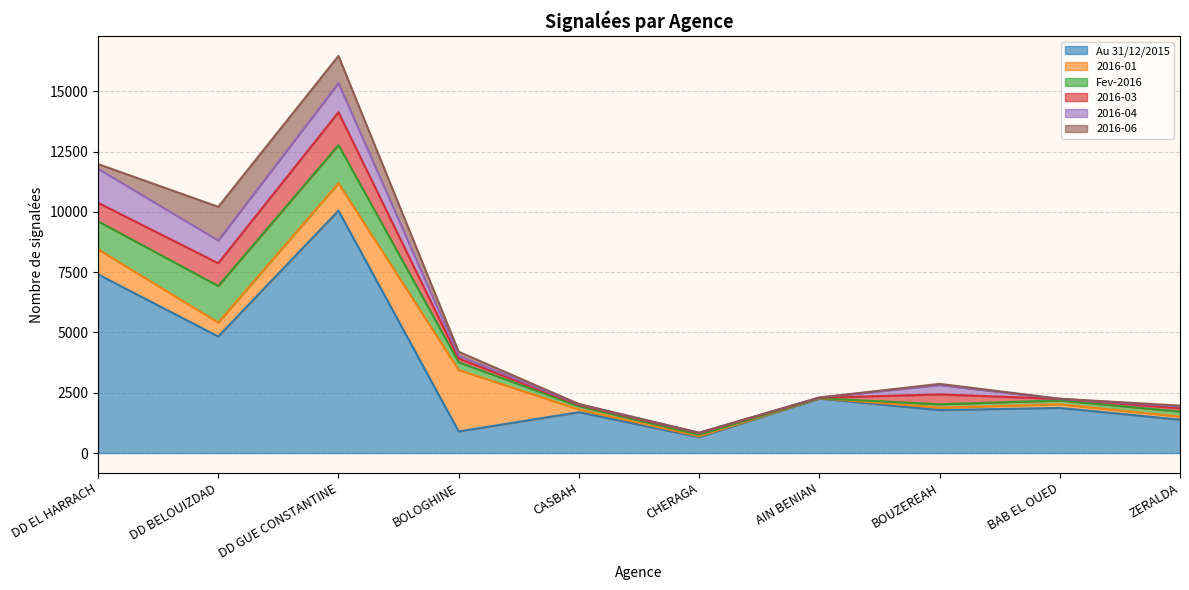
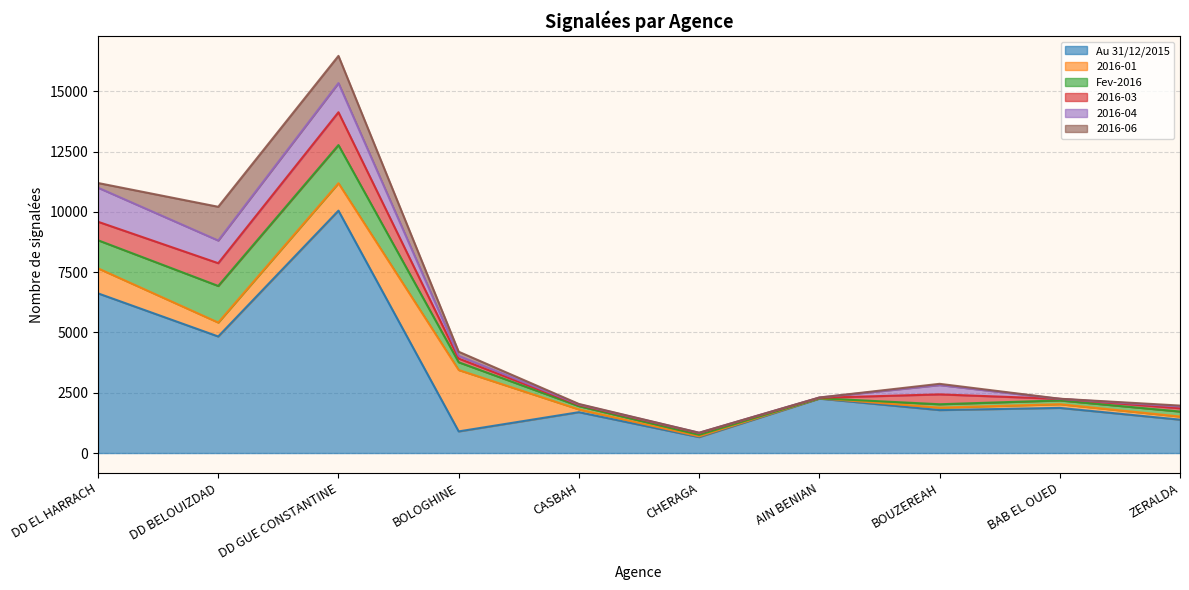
Au 31/12/2015, DD EL HARRACH: 7400 -> 6600
